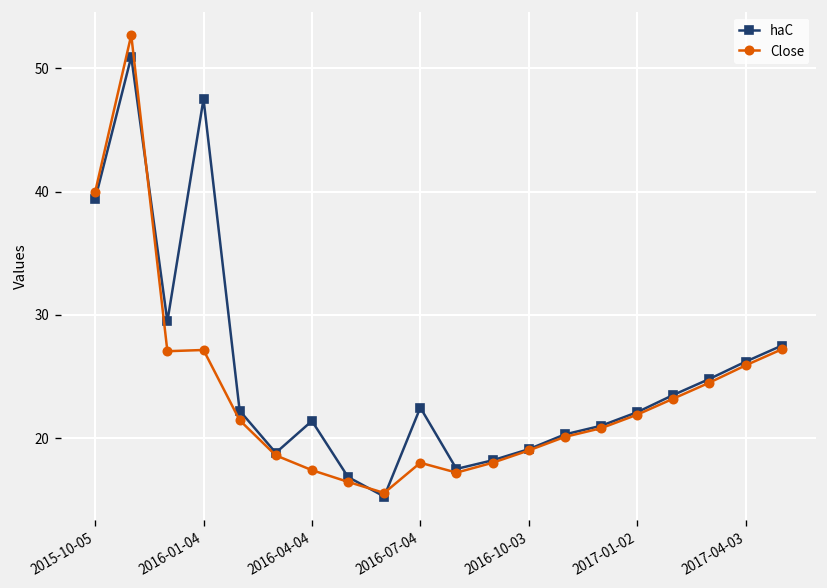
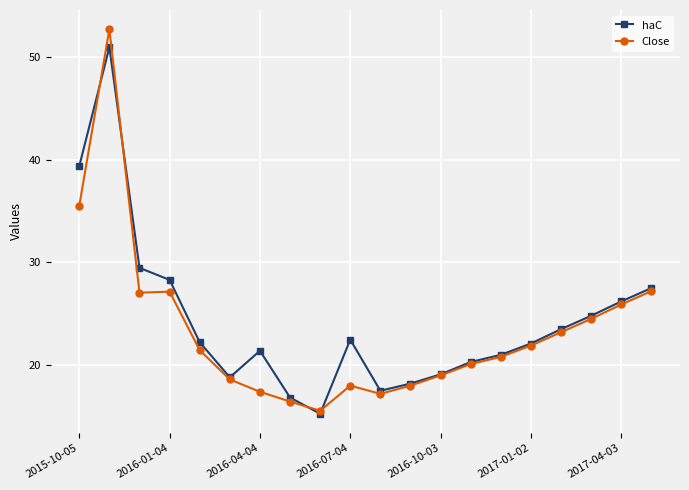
Close, 2015-10-05: 40.0 -> 35.5
haC, 2016-01-04: 47.5 -> 28.3
